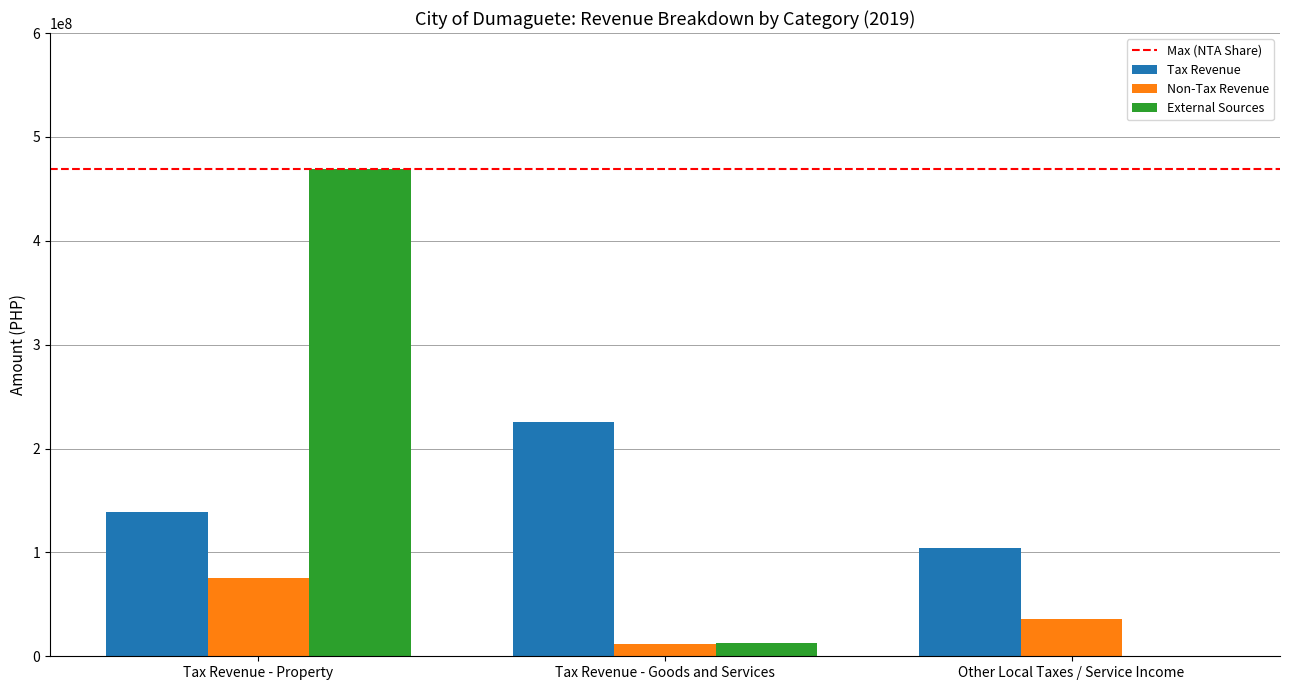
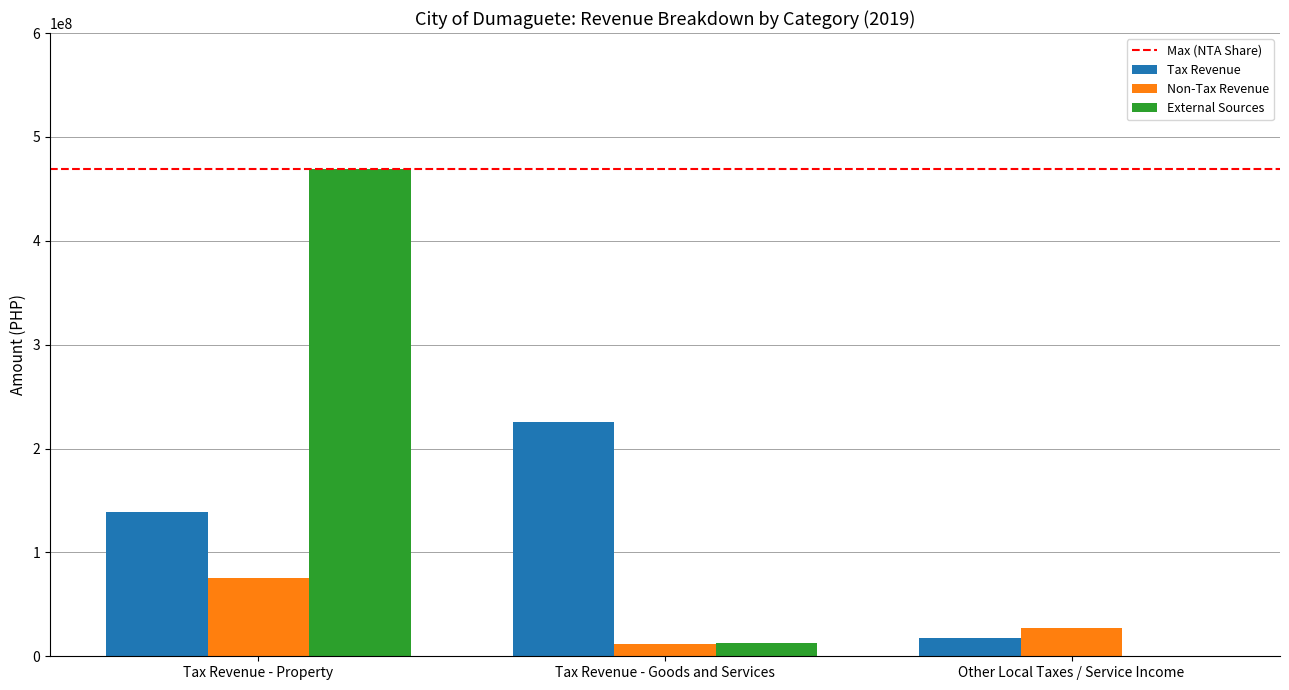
Tax Revenue, Other Local Taxes / Service Income: 104000000 -> 17000000
Non-Tax Revenue, Other Local Taxes / Service Income: 36000000 -> 27000000
